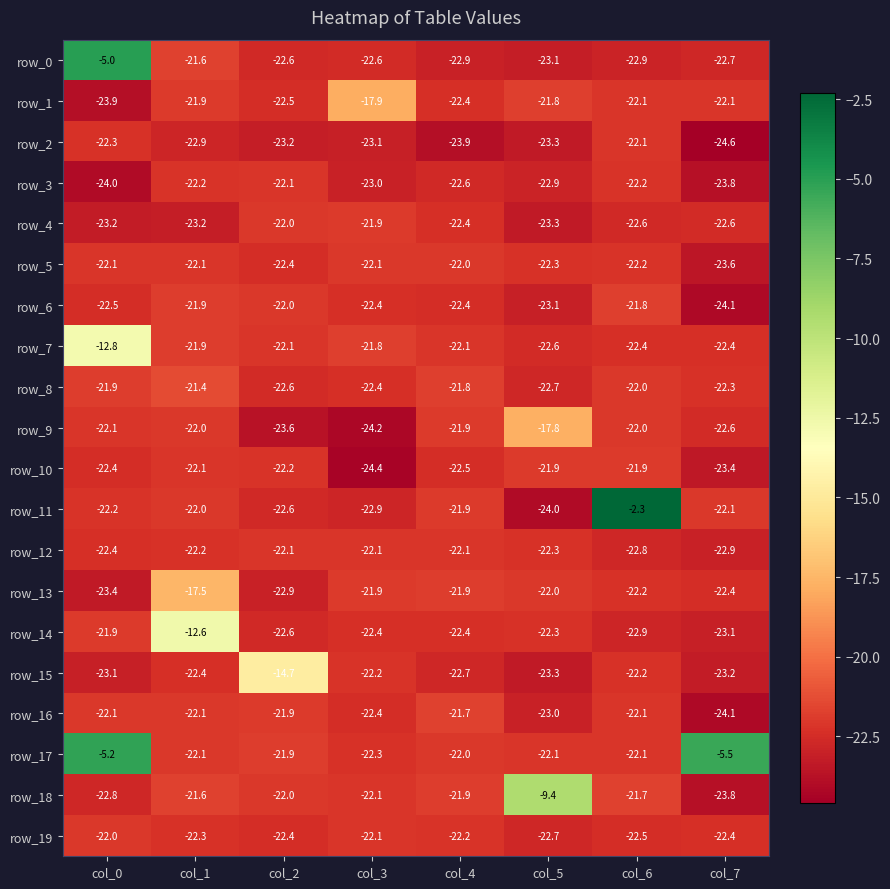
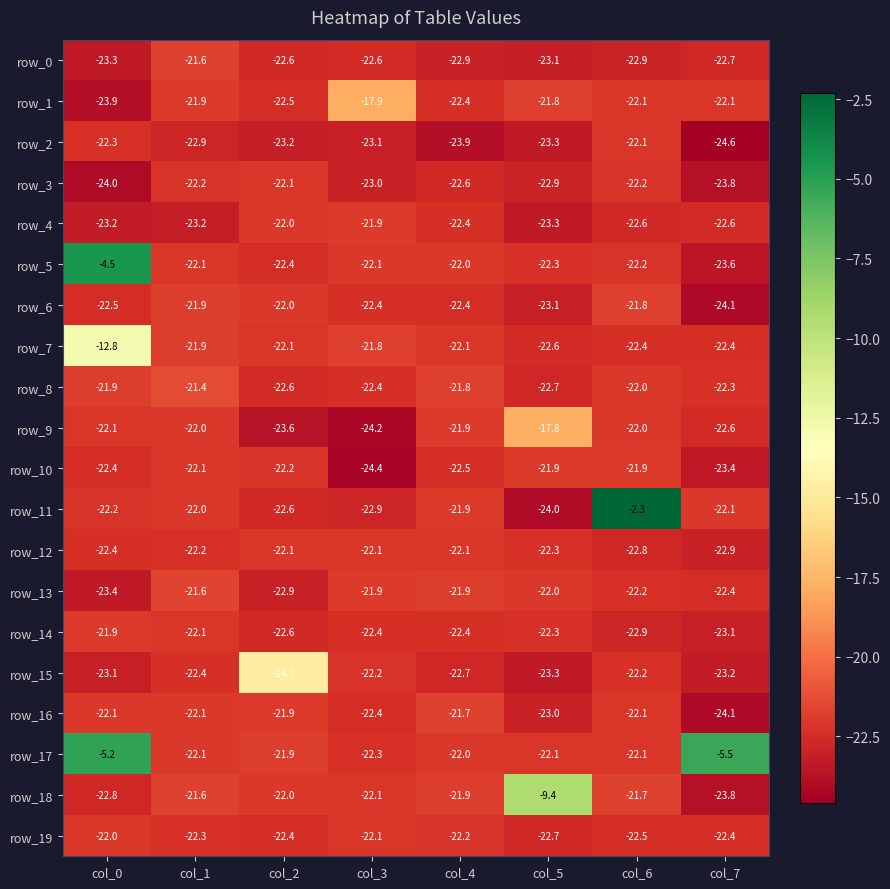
row_0, col_0: -5.0 -> -23.3
row_5, col_0: -22.1 -> -4.5
row_13, col_1: -17.5 -> -21.6
row_14, col_1: -12.6 -> -22.1
